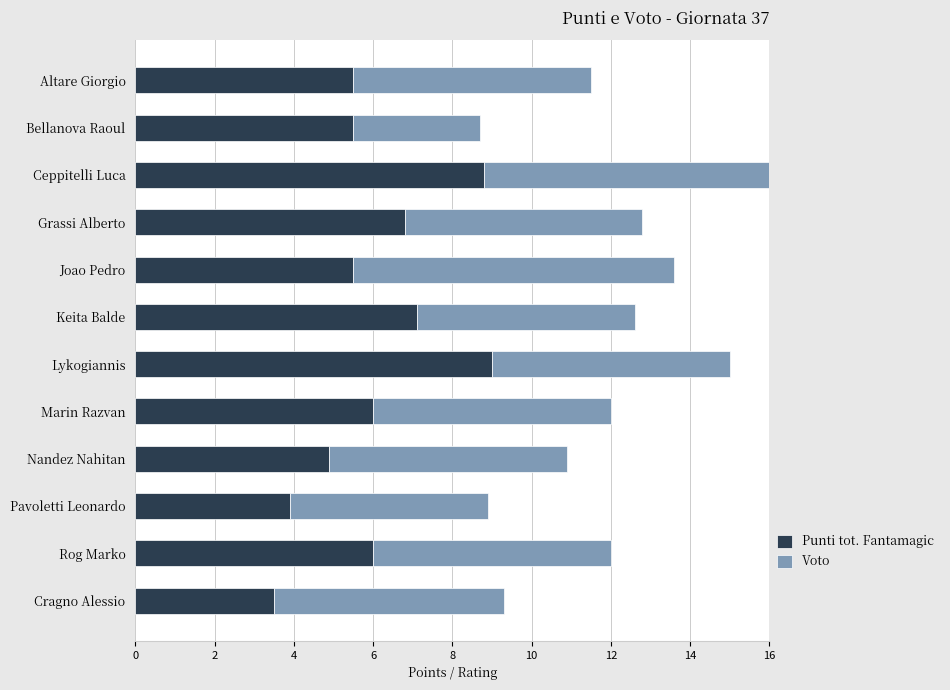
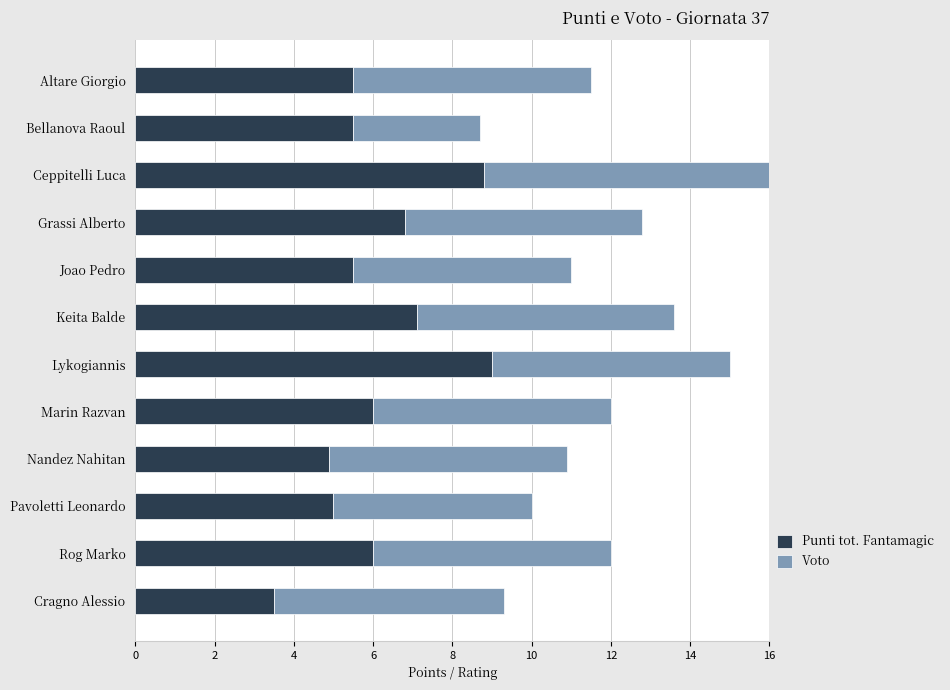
Voto, Joao Pedro: 8.1 -> 5.5
Voto, Keita Balde: 5.5 -> 6.5
Punti tot. Fantamagic, Pavoletti Leonardo: 3.9 -> 5.0
